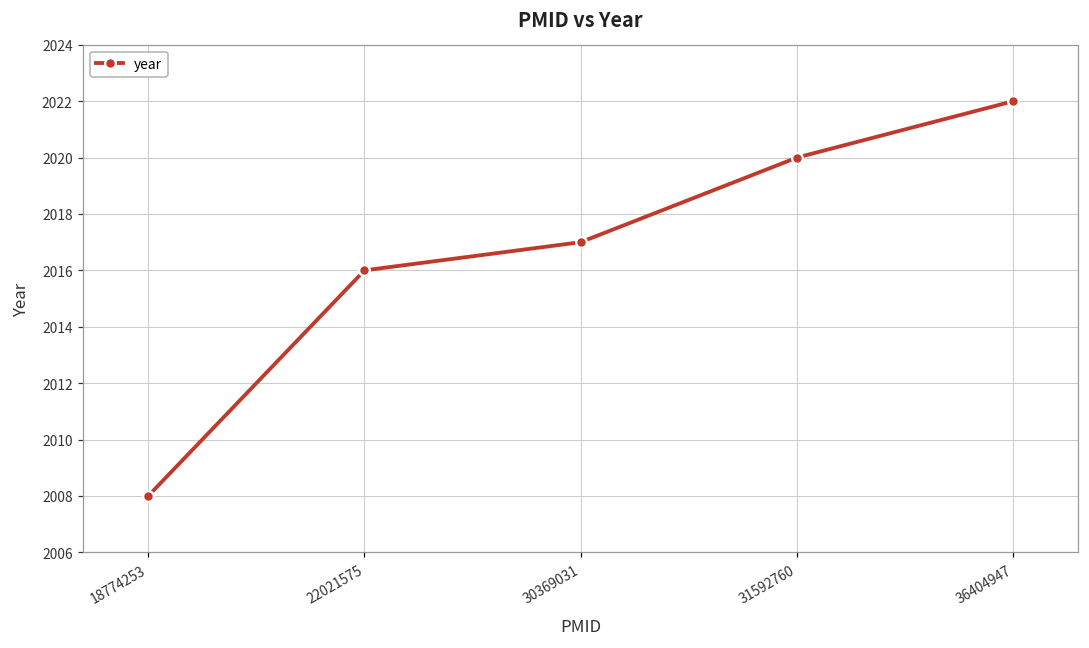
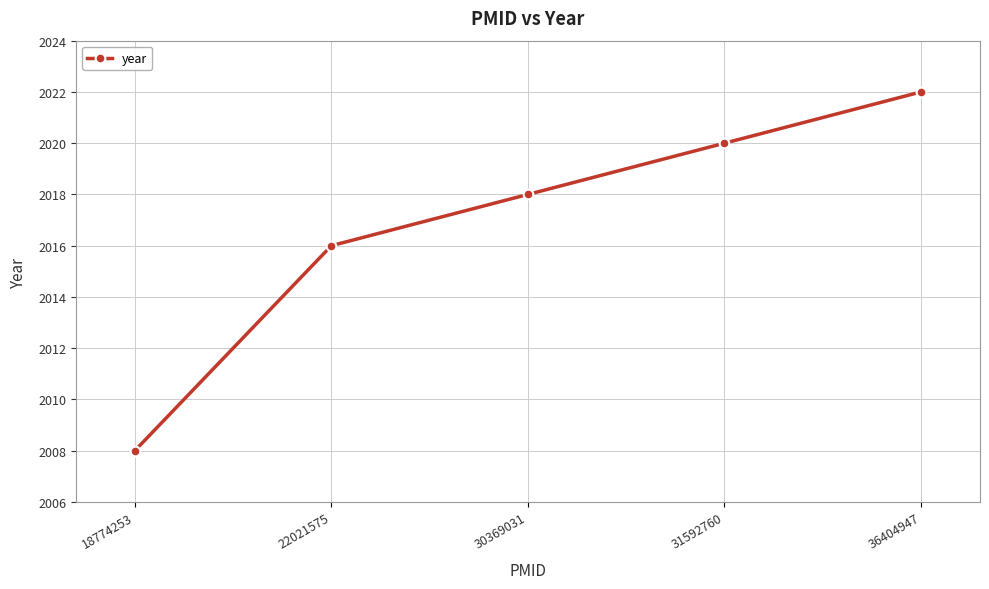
30369031: 2017 -> 2018
